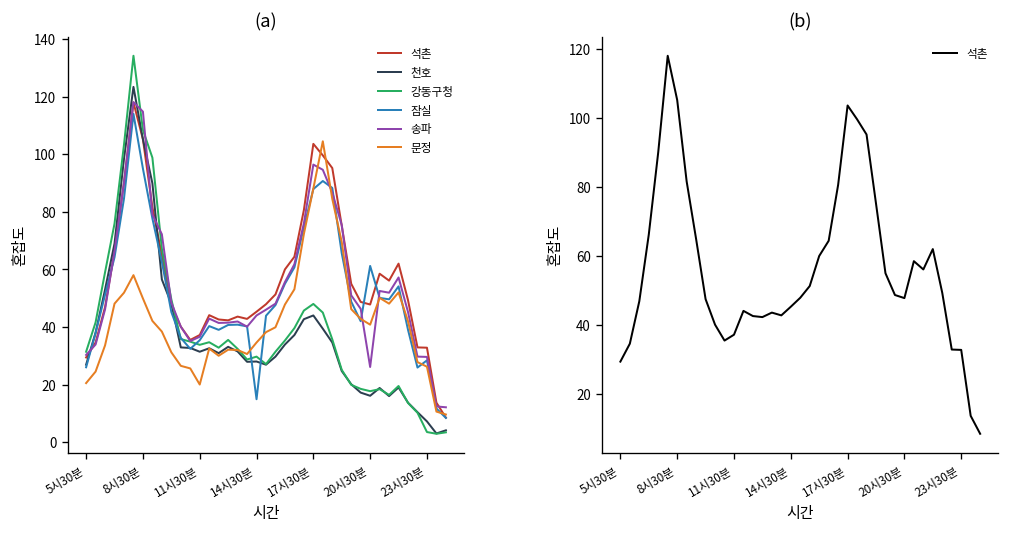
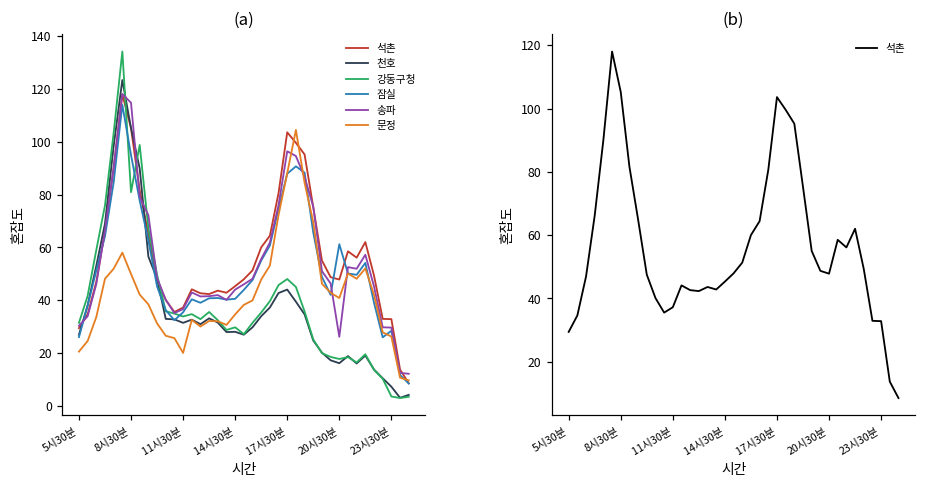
(a), 강동구청, 8시30분: 108 -> 81
(a), 잠실, 14시30분: 15 -> 41
